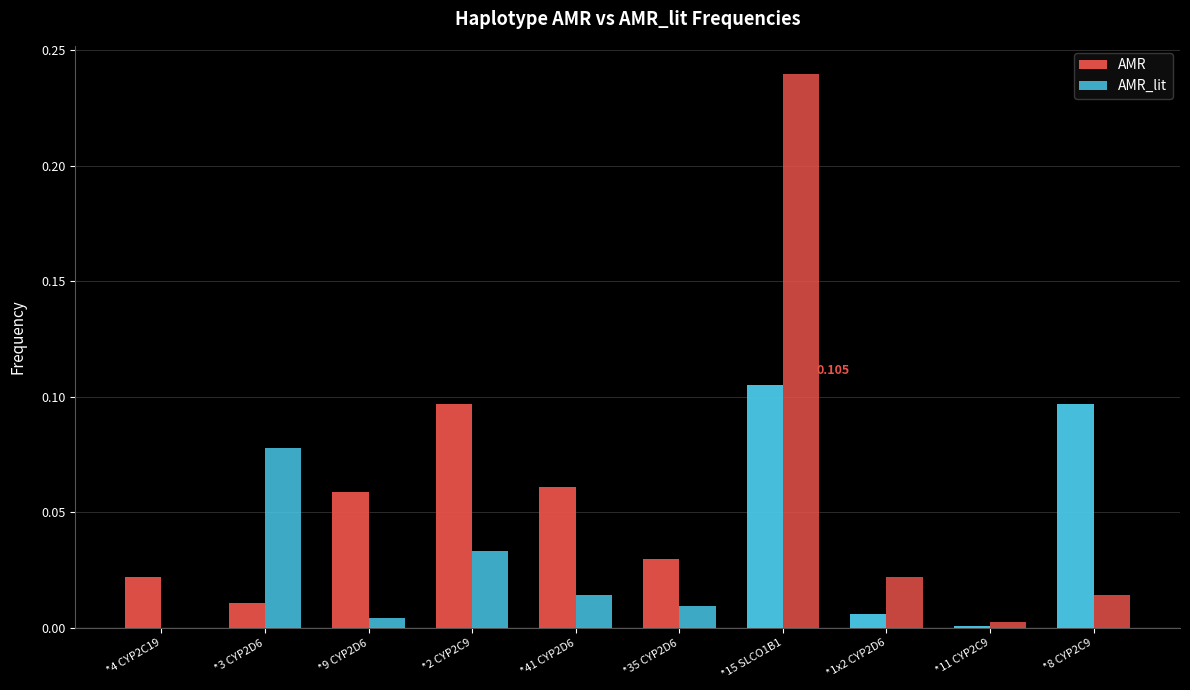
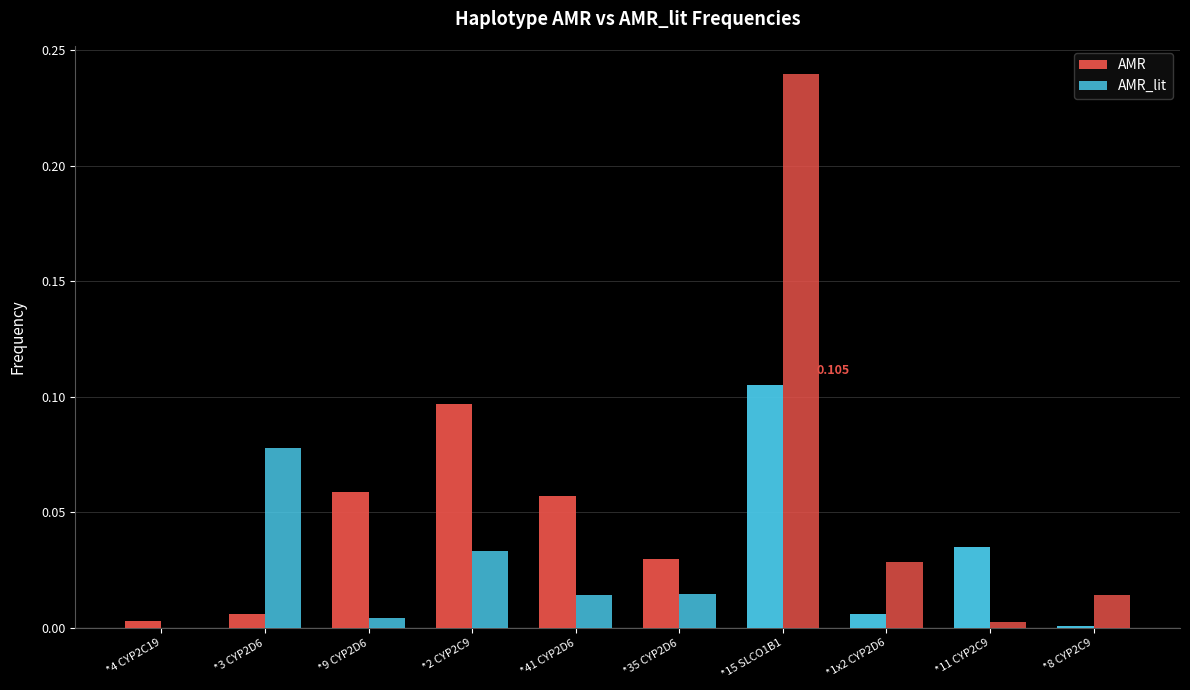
AMR, *4 CYP2C19: 0.022 -> 0.003
AMR, *3 CYP2D6: 0.011 -> 0.006
AMR, *41 CYP2D6: 0.061 -> 0.057
AMR_lit, *35 CYP2D6: 0.010 -> 0.015
AMR_lit, *1x2 CYP2D6: 0.022 -> 0.029
AMR, *11 CYP2C9: 0.001 -> 0.035
AMR, *8 CYP2C9: 0.097 -> 0.001
